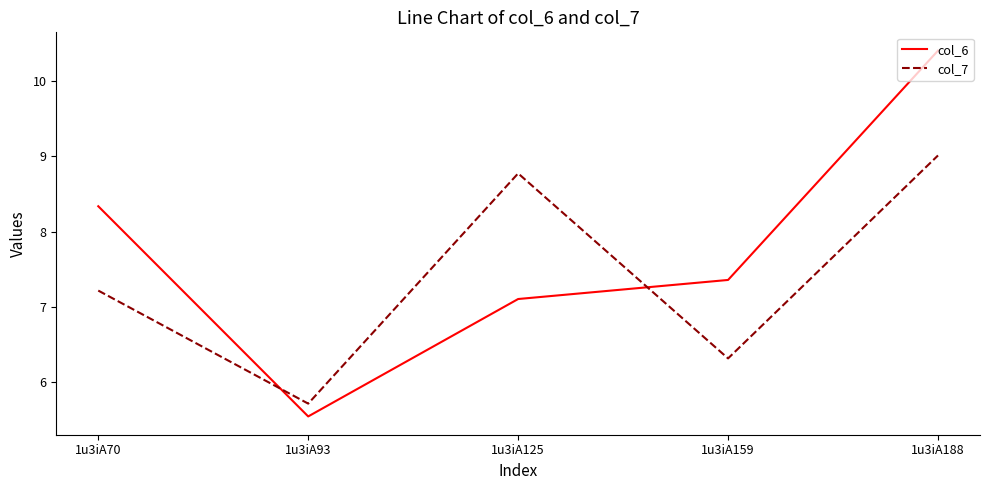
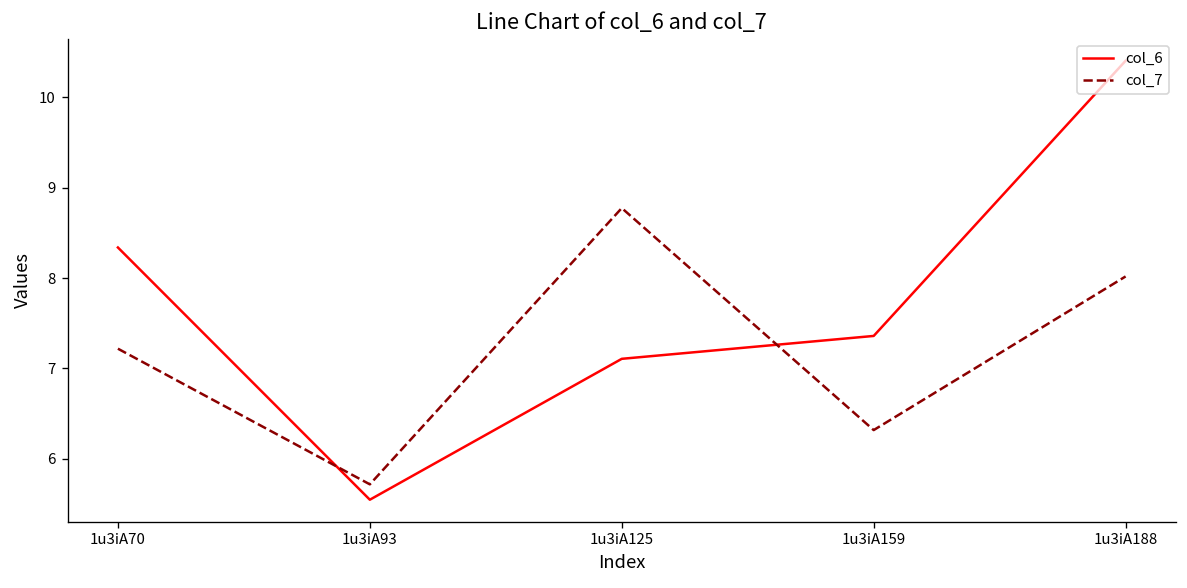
col_7, 1u3iA188: 9.0 -> 8.0
